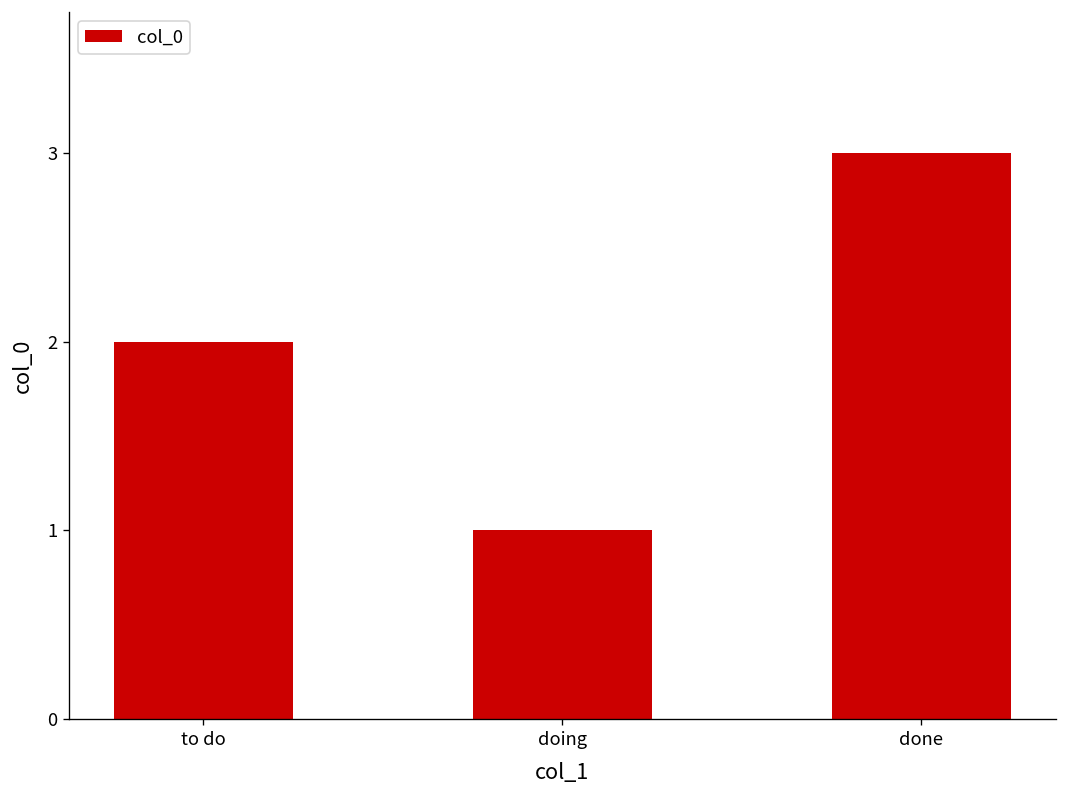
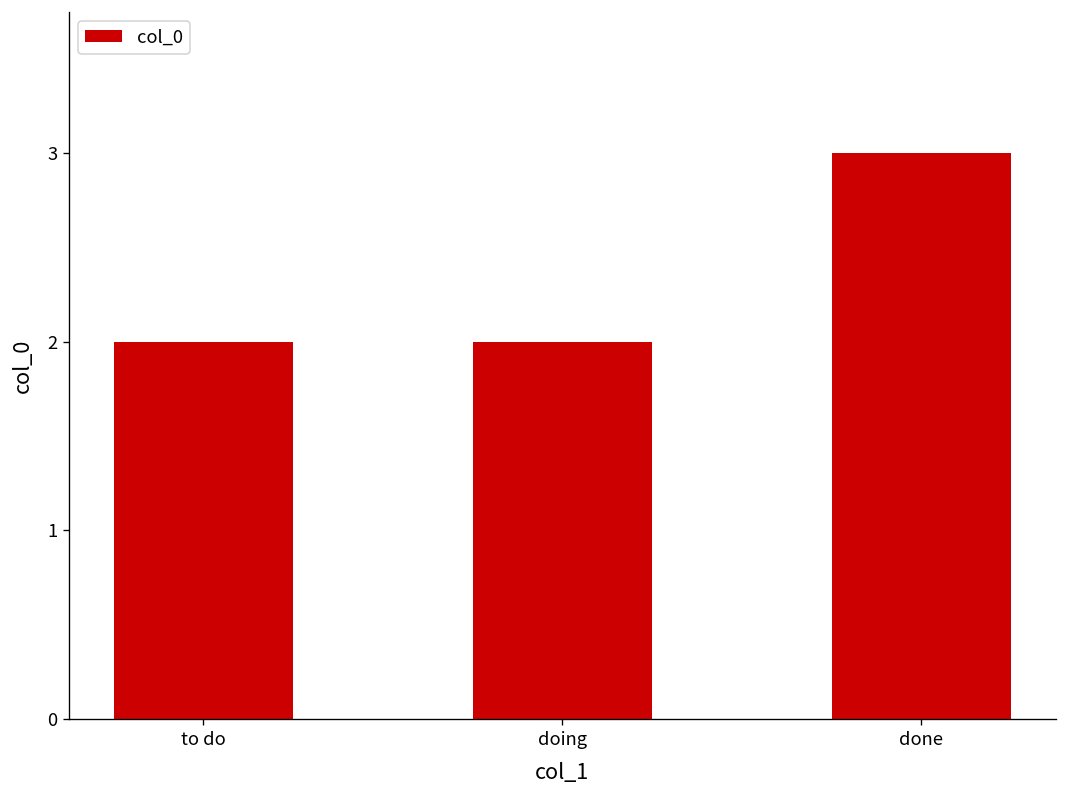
doing: 1 -> 2
